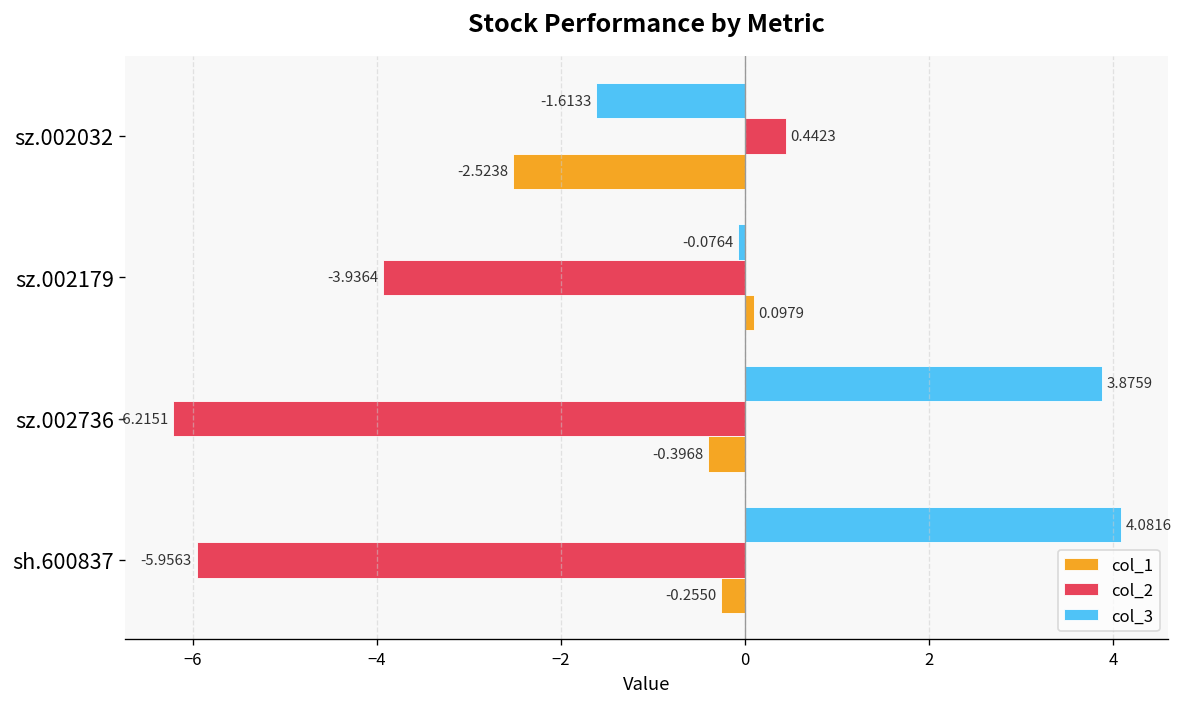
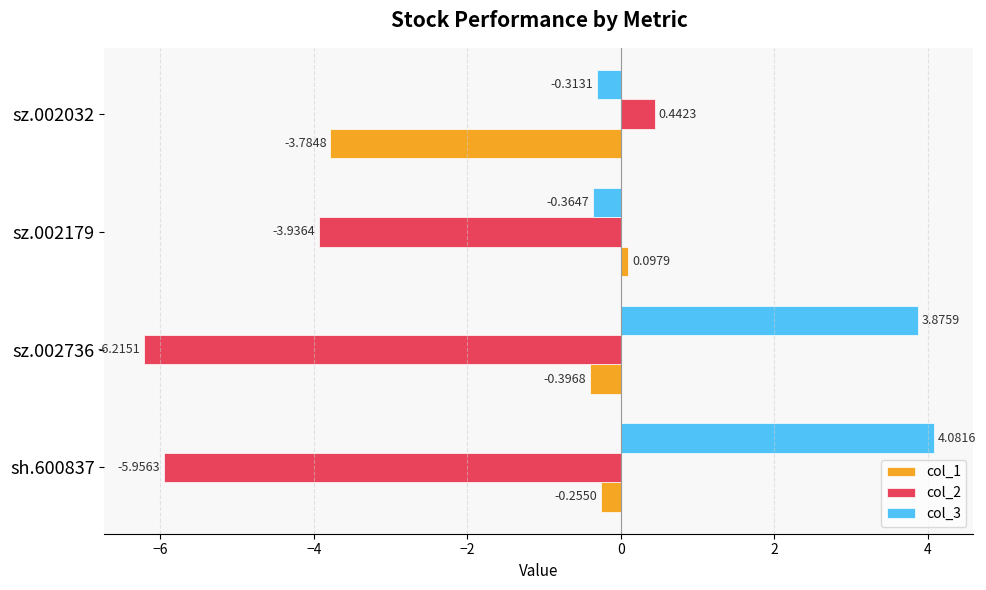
col_3, sz.002032: -1.6133 -> -0.3131
col_1, sz.002032: -2.5238 -> -3.7848
col_3, sz.002179: -0.0764 -> -0.3647
